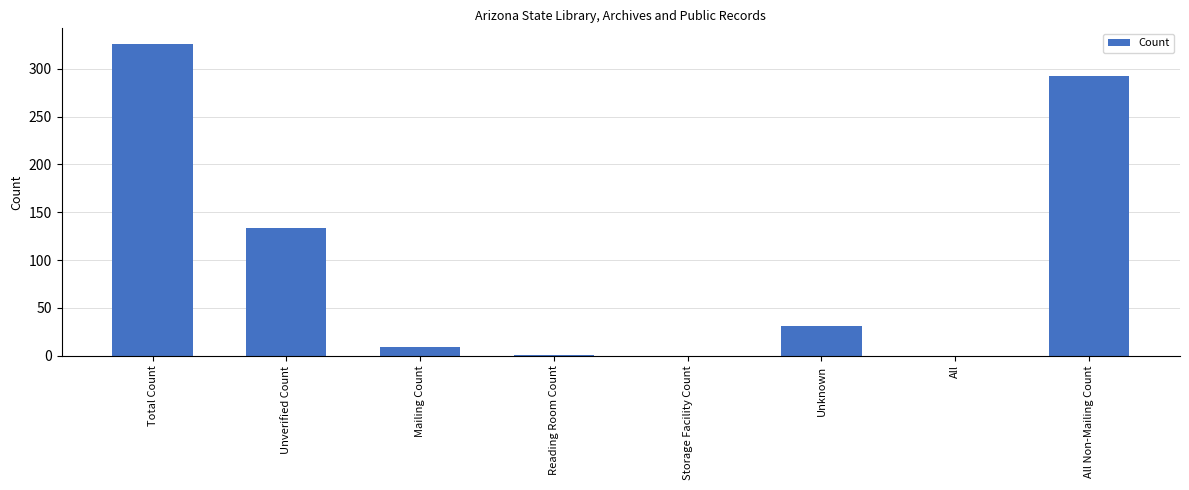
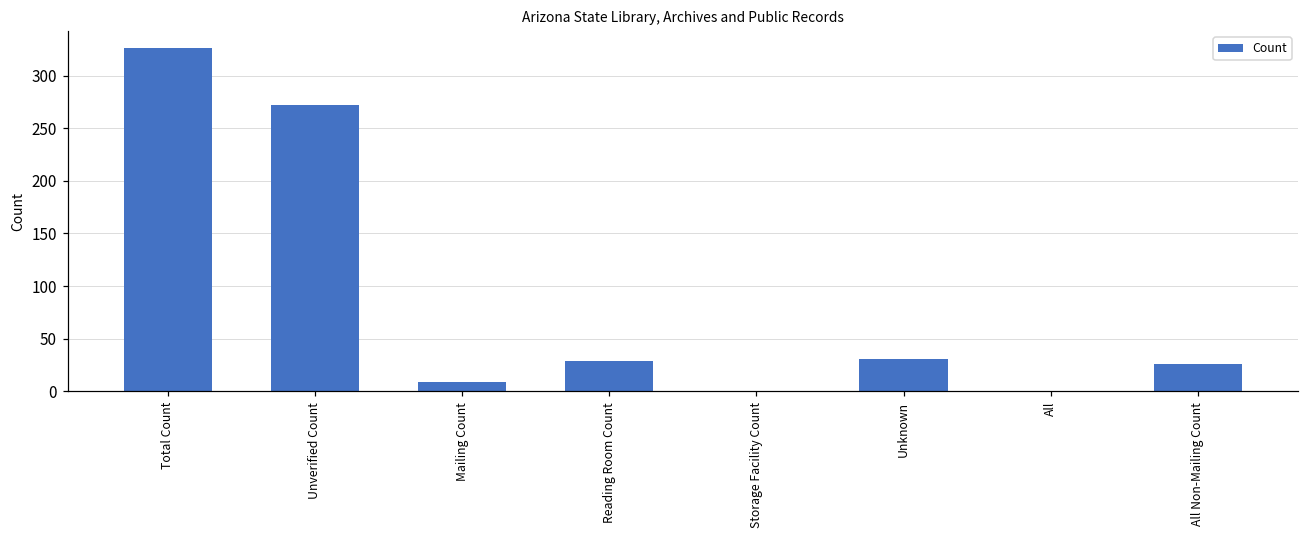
Unverified Count: 130 -> 270
Reading Room Count: 0 -> 30
All Non-Mailing Count: 290 -> 30
